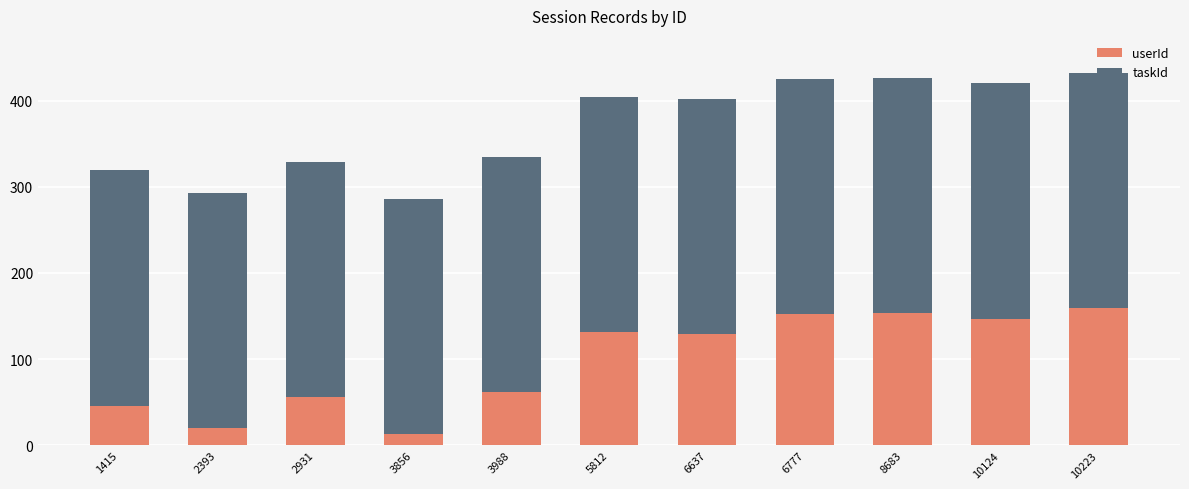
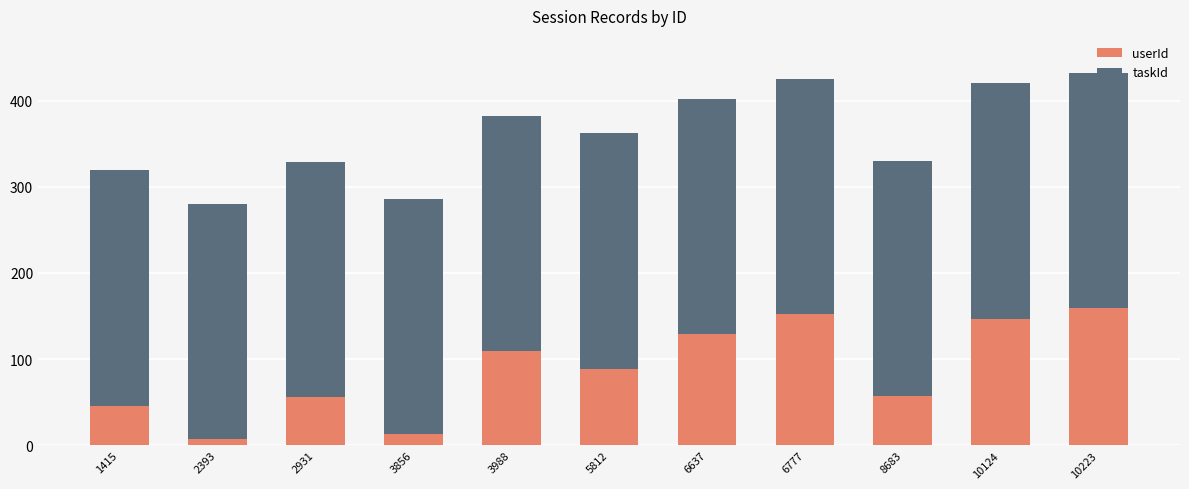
userId, 2393: 20 -> 10
userId, 3988: 60 -> 110
userId, 5812: 130 -> 90
userId, 8683: 150 -> 60
